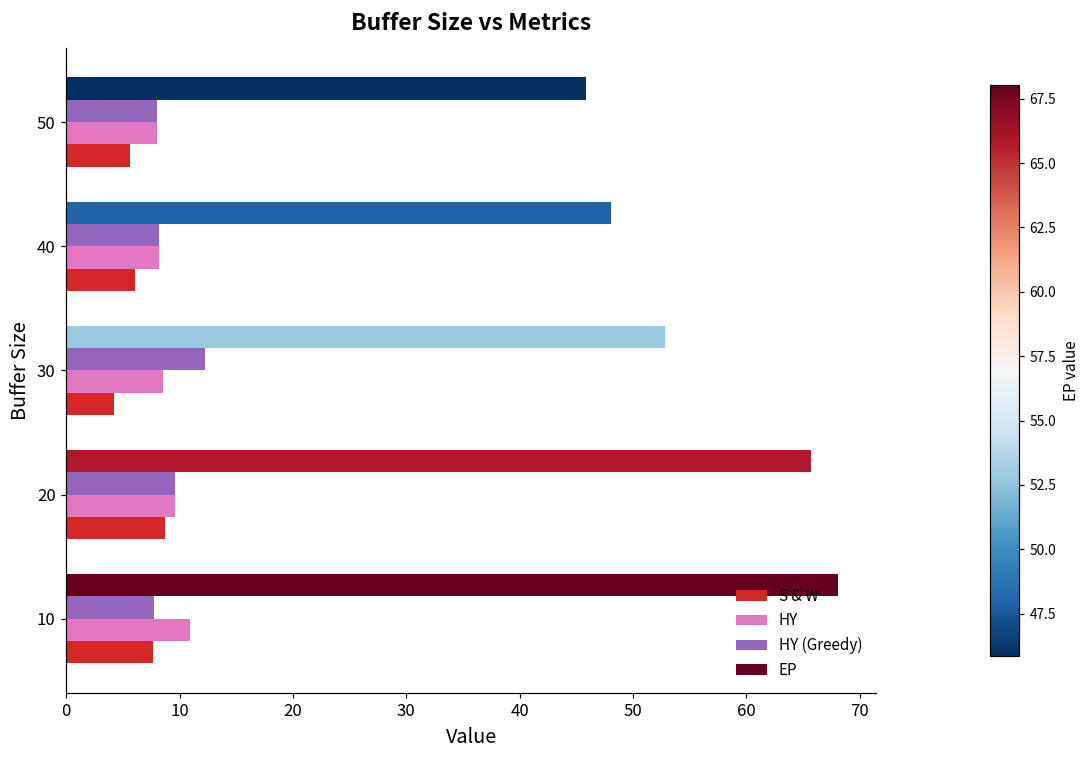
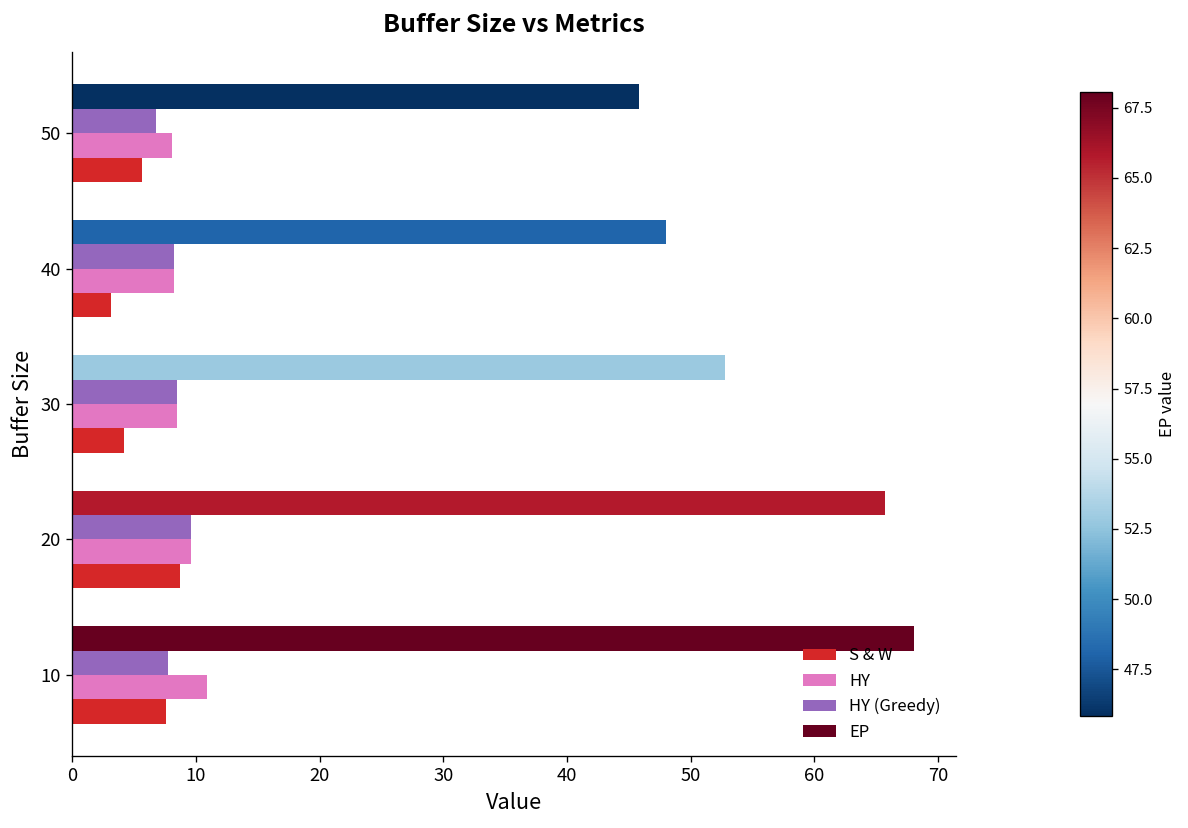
HY (Greedy), 50: 8.0 -> 6.8
S & W, 40: 6.0 -> 3.1
HY (Greedy), 30: 12.2 -> 8.5
